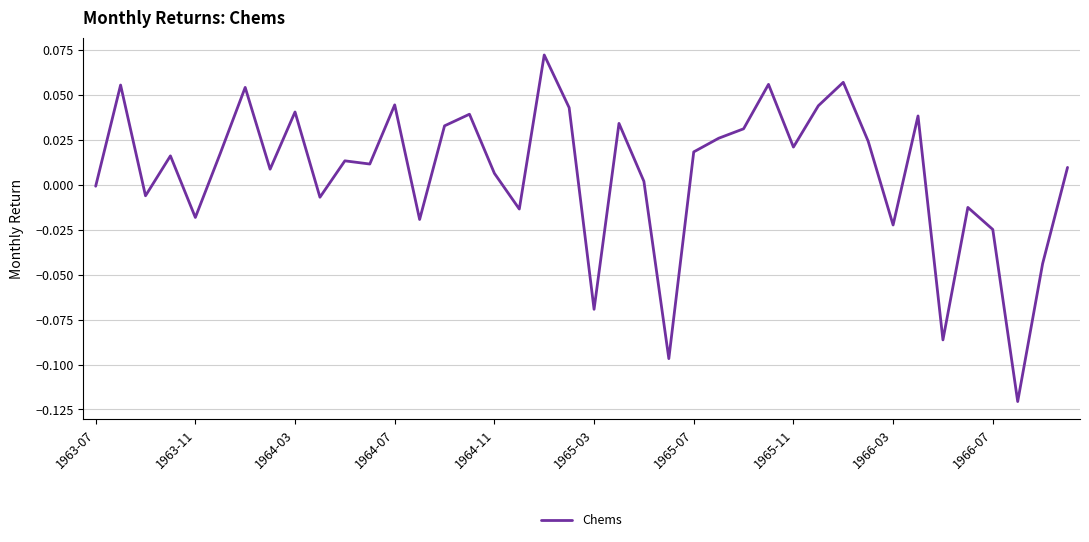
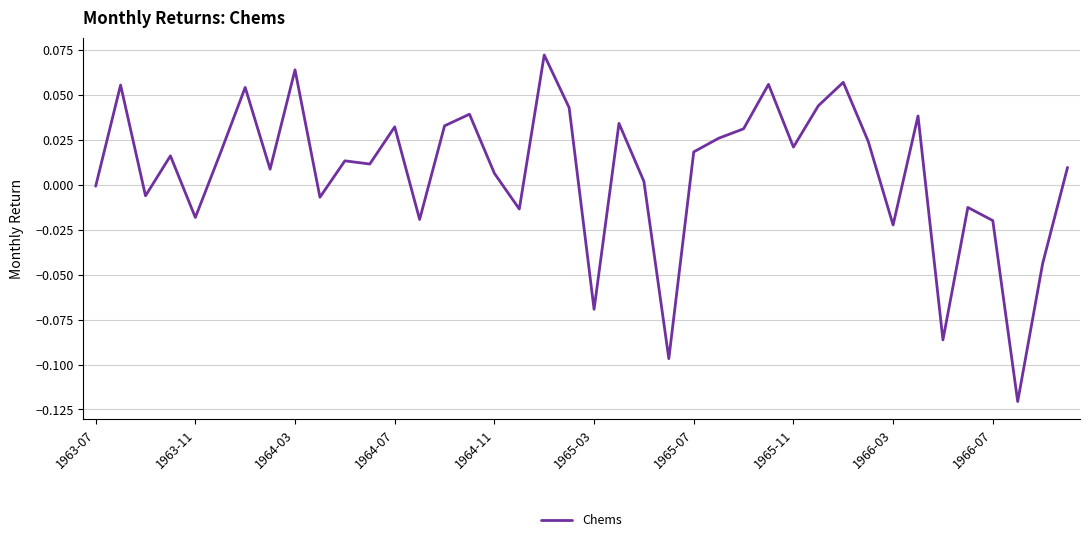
1964-03: 0.040 -> 0.064
1964-07: 0.044 -> 0.032
1966-07: -0.025 -> -0.020
